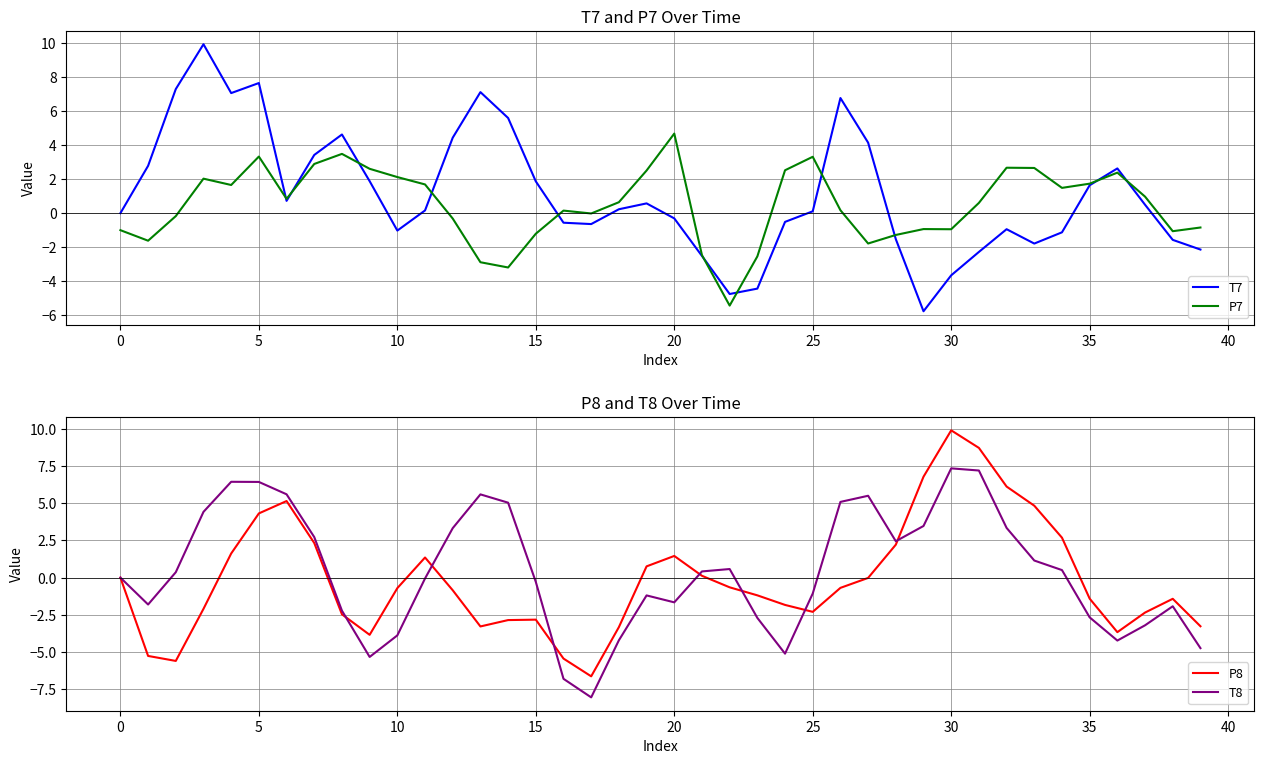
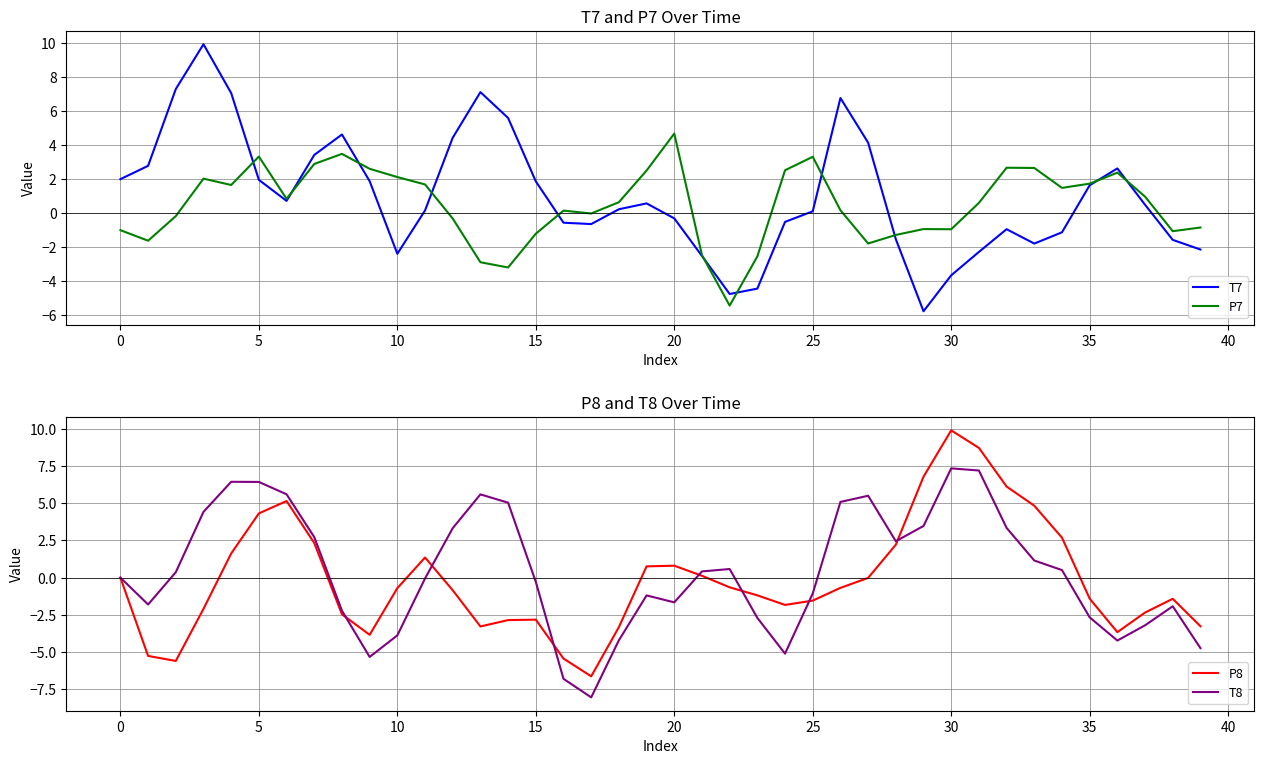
T7 and P7 Over Time, T7, 0: 0 -> 2
T7 and P7 Over Time, T7, 5: 7.7 -> 2.0
T7 and P7 Over Time, T7, 10: -1.0 -> -2.4
P8 and T8 Over Time, P8, 20: 1.5 -> 0.8
P8 and T8 Over Time, P8, 25: -2.3 -> -1.5
